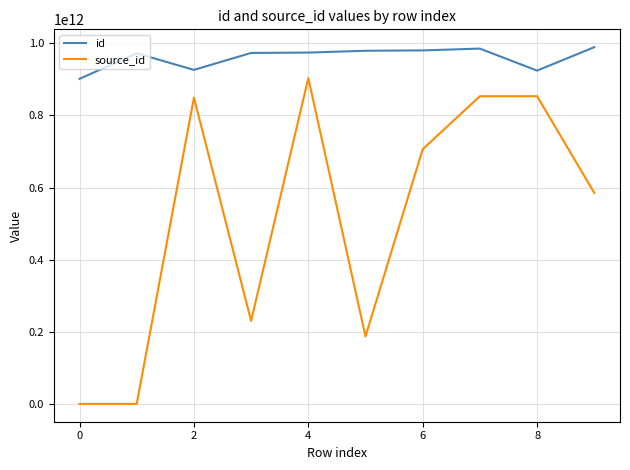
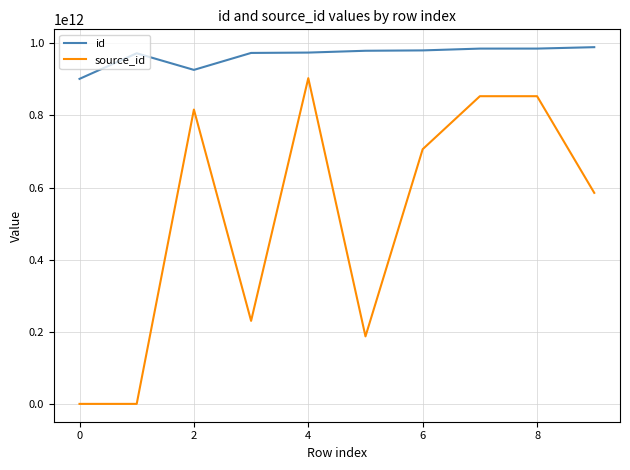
source_id, 2: 850000000000 -> 820000000000
id, 8: 920000000000 -> 990000000000
